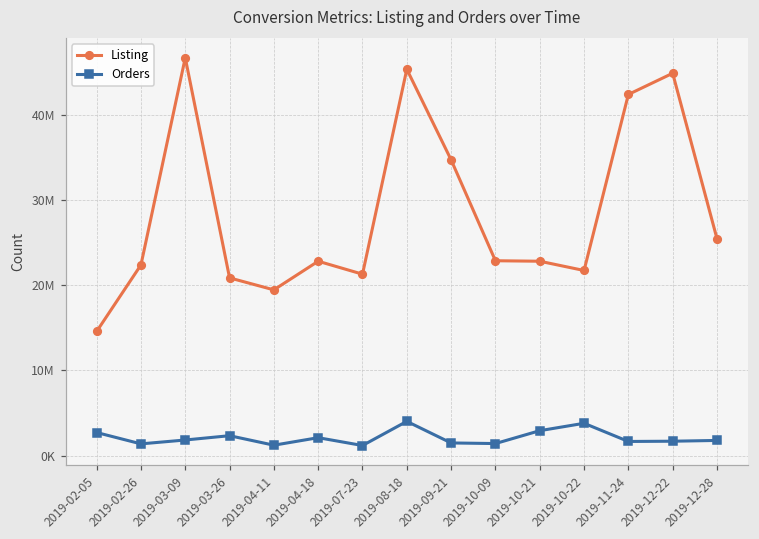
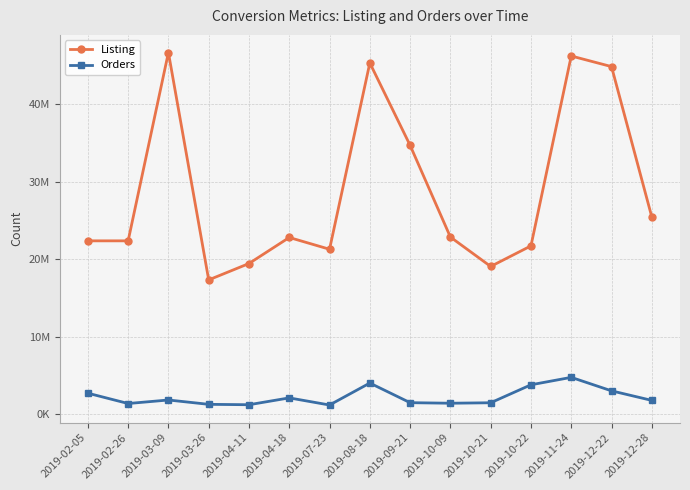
Listing, 2019-02-05: 15000000 -> 22000000
Listing, 2019-03-26: 21000000 -> 17000000
Orders, 2019-03-26: 2000000 -> 1000000
Listing, 2019-10-21: 23000000 -> 19000000
Orders, 2019-10-21: 3000000 -> 1000000
Listing, 2019-11-24: 42000000 -> 46000000
Orders, 2019-11-24: 2000000 -> 5000000
Orders, 2019-12-22: 2000000 -> 3000000
